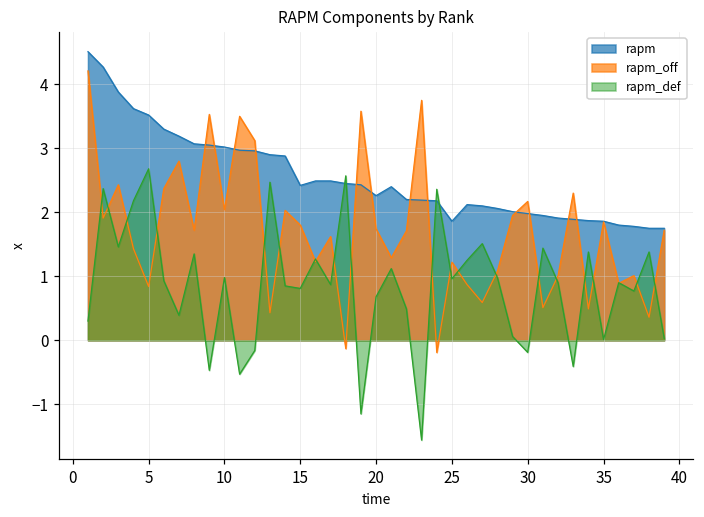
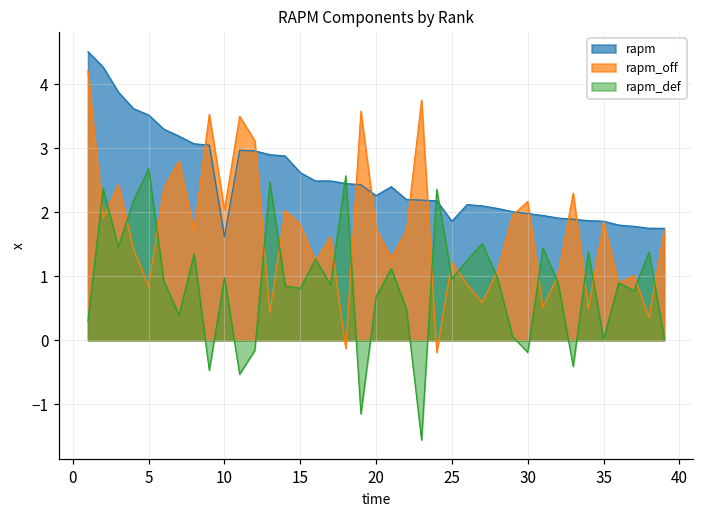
rapm, 10: 3.0 -> 1.6
rapm, 15: 2.4 -> 2.6
